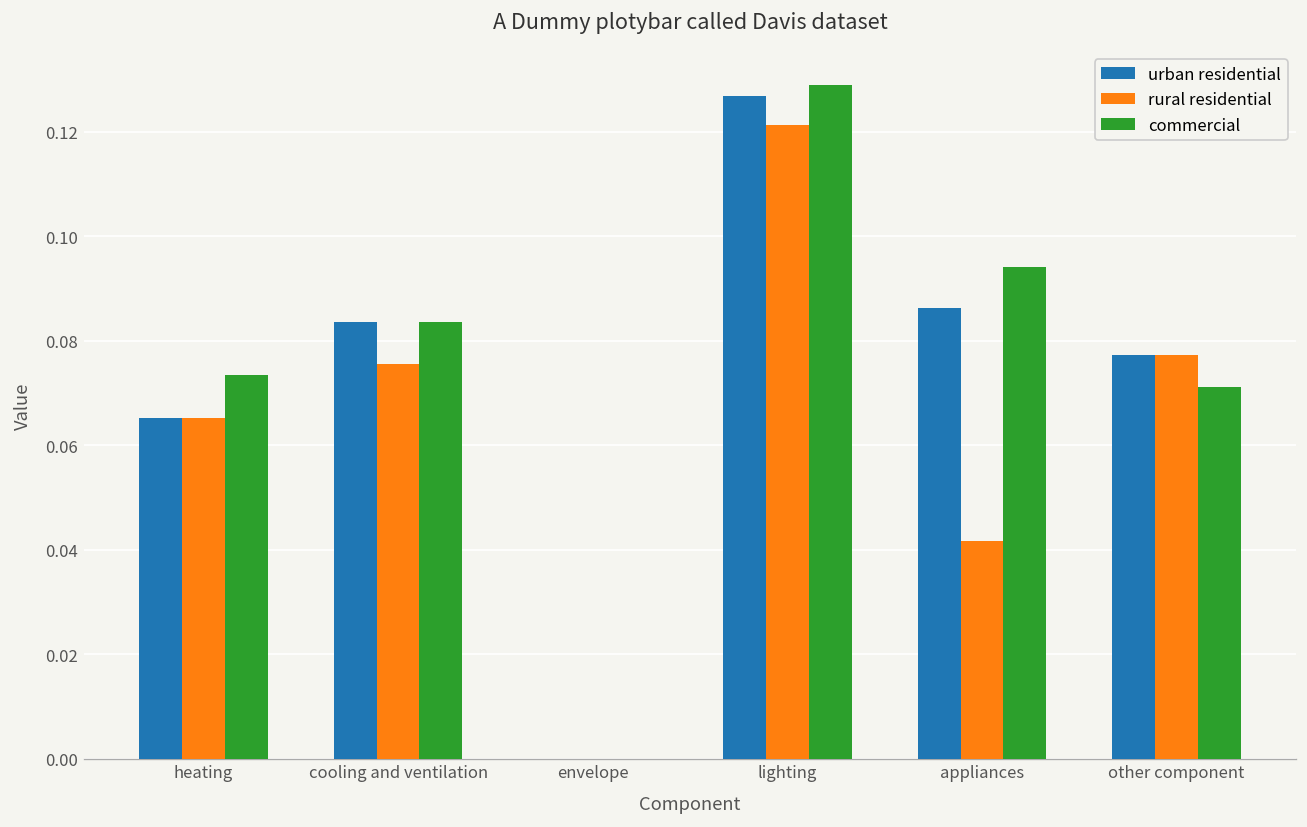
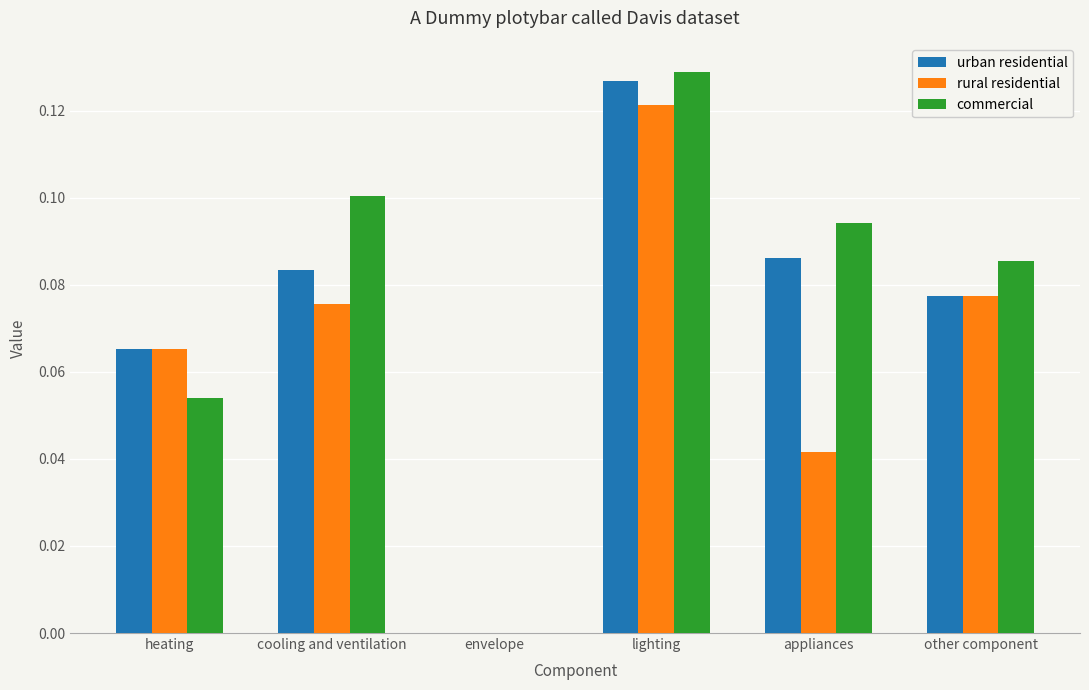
commercial, heating: 0.073 -> 0.054
commercial, cooling and ventilation: 0.084 -> 0.100
commercial, other component: 0.071 -> 0.085
